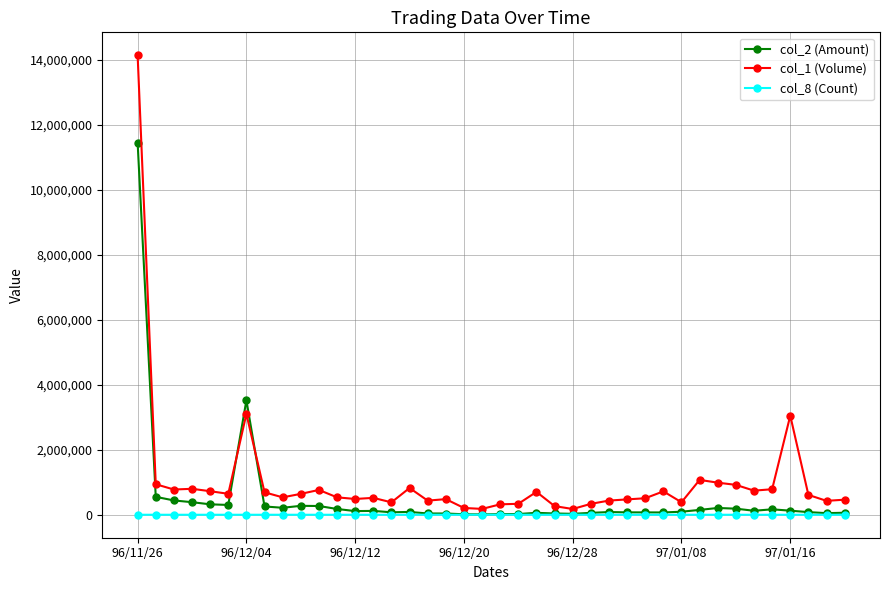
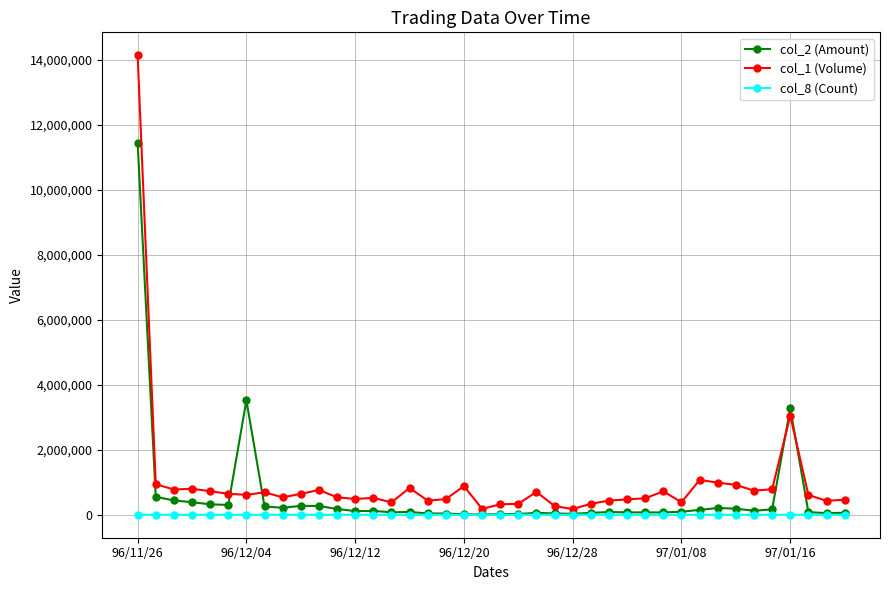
col_1 (Volume), 96/12/04: 3,100,000 -> 600,000
col_1 (Volume), 96/12/20: 200,000 -> 900,000
col_2 (Amount), 97/01/16: 100,000 -> 3,300,000
